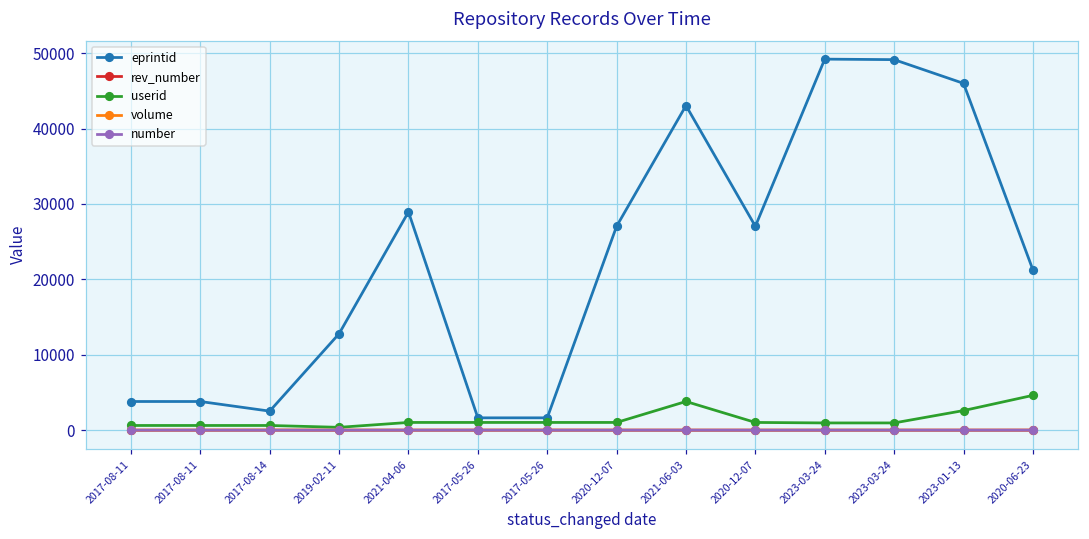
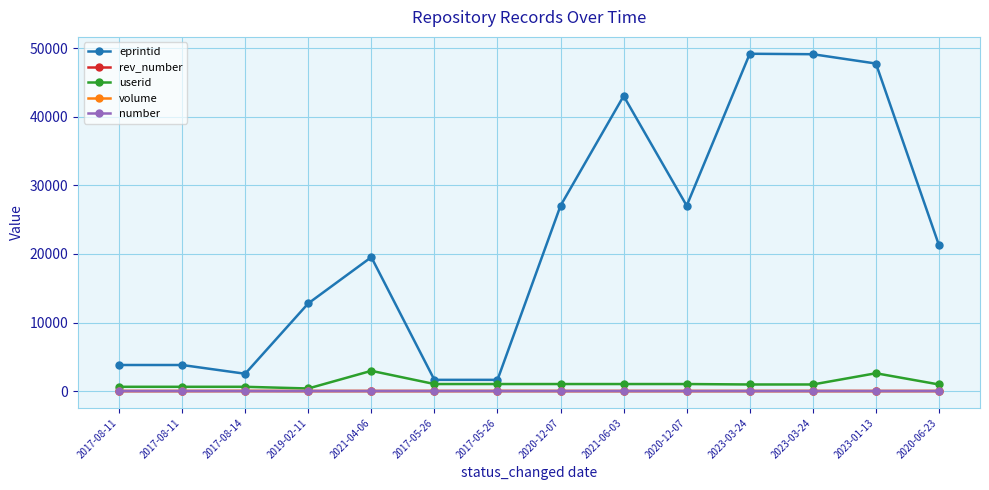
eprintid, 2021-04-06: 29000 -> 20000
userid, 2021-04-06: 1000 -> 3000
userid, 2021-06-03: 4000 -> 1000
eprintid, 2023-01-13: 46000 -> 48000
userid, 2020-06-23: 5000 -> 1000
